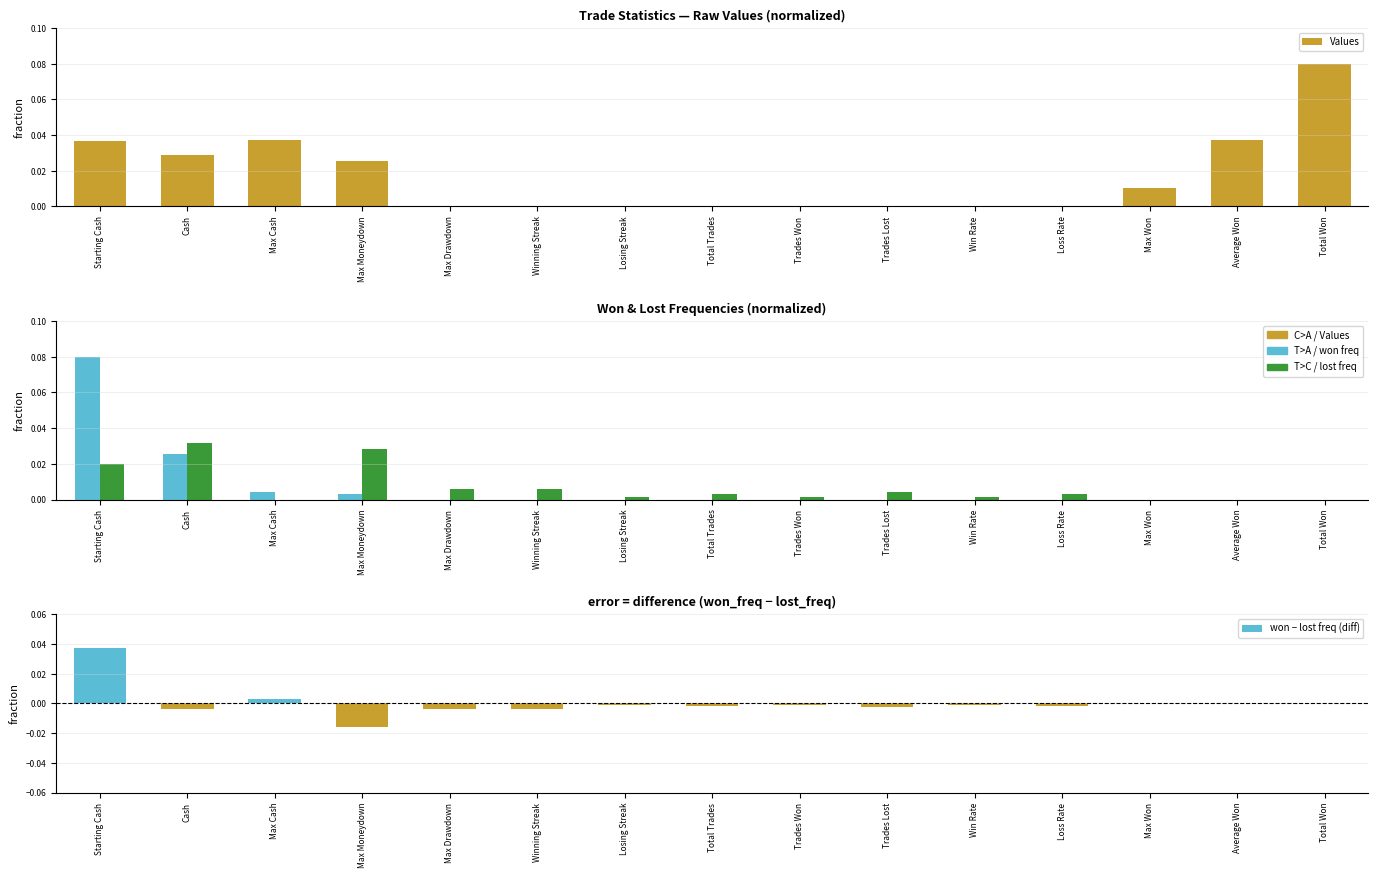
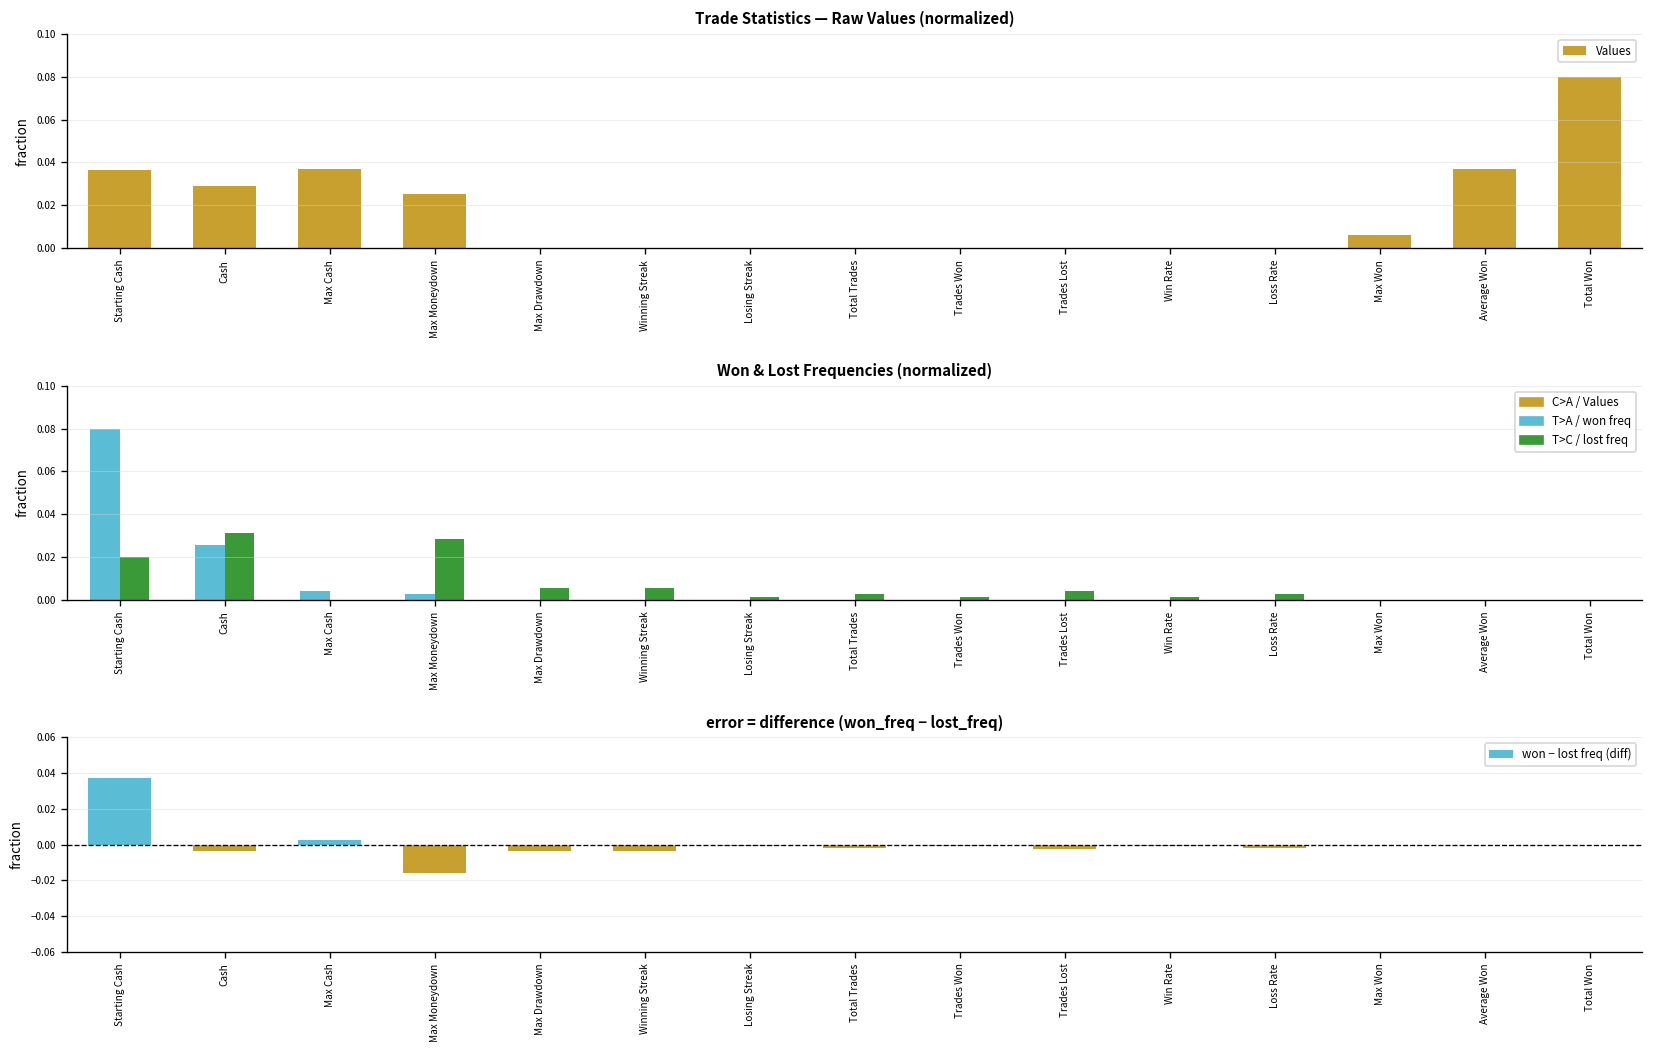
Trade Statistics — Raw Values (normalized), Max Won: 0.011 -> 0.006
